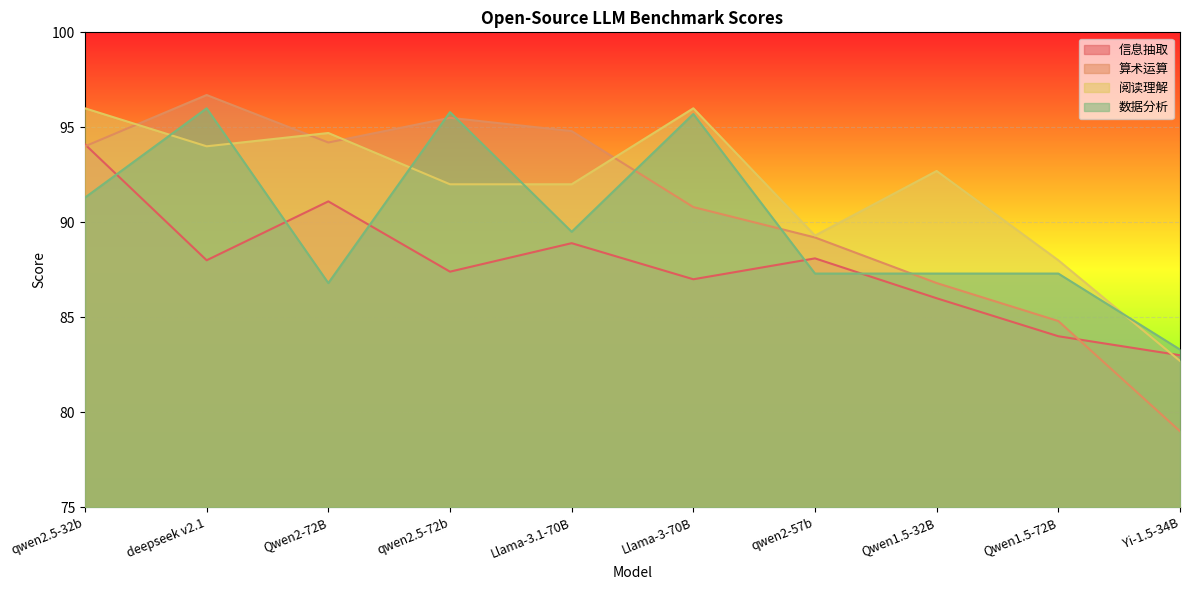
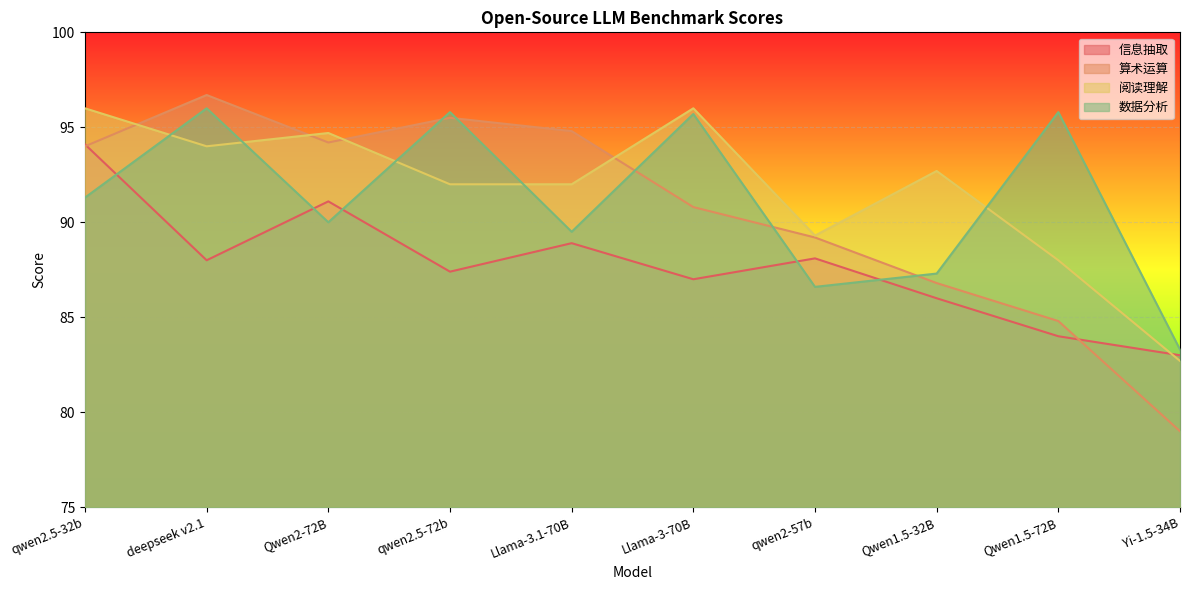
数据分析, Qwen2-72B: 86.8 -> 90.0
数据分析, qwen2-57b: 87.3 -> 86.6
数据分析, Qwen1.5-72B: 87.3 -> 95.8
